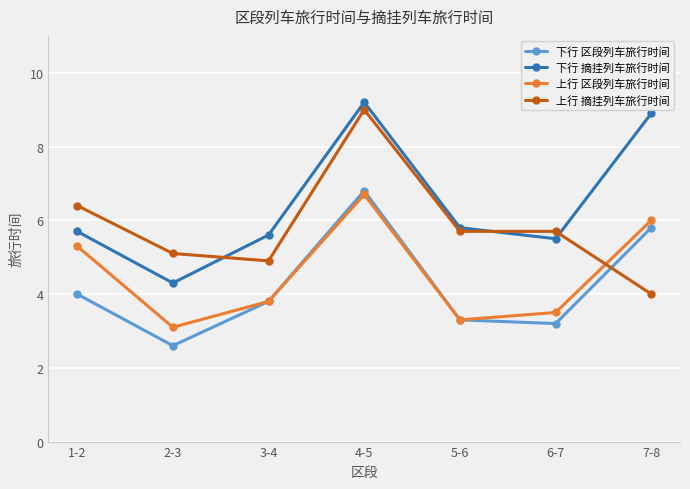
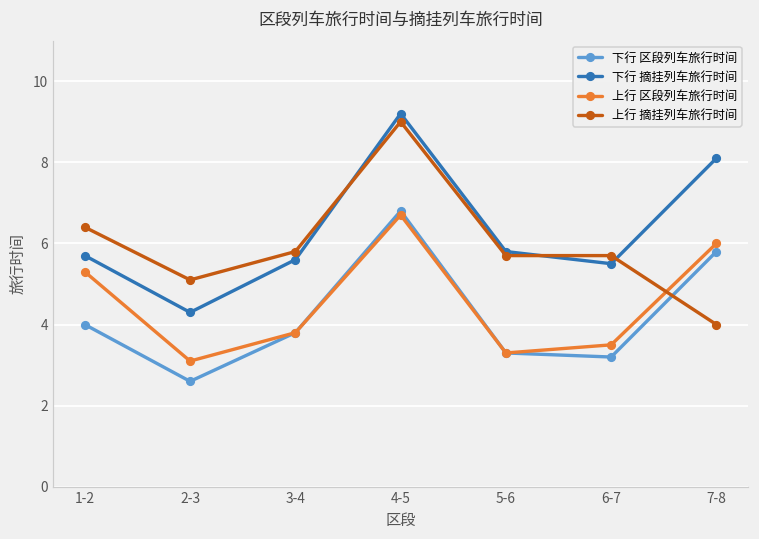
上行 摘挂列车旅行时间, 3-4: 4.9 -> 5.8
下行 摘挂列车旅行时间, 7-8: 8.9 -> 8.1
